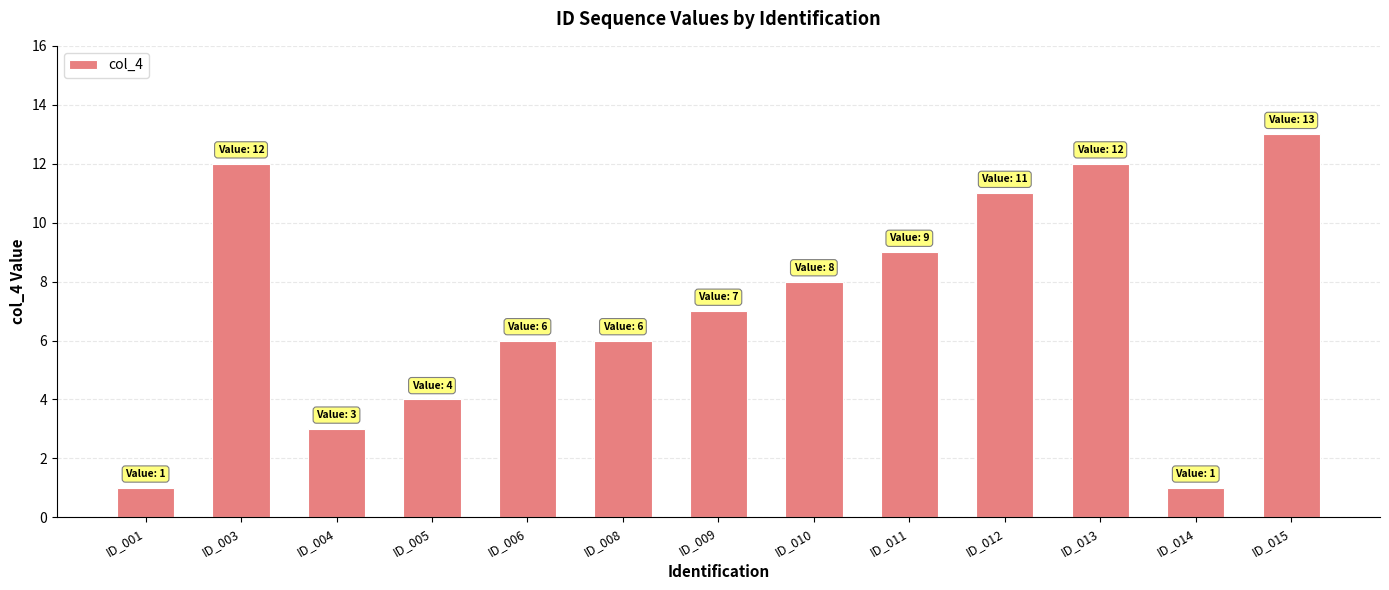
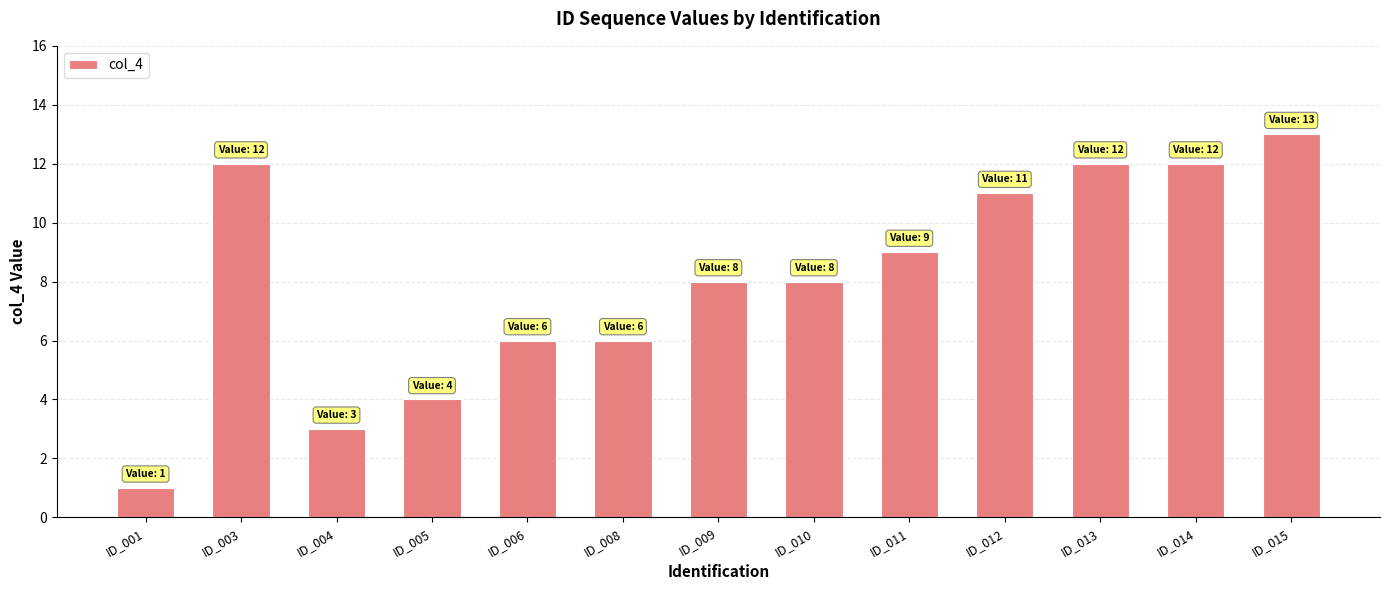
ID_009: 7 -> 8
ID_014: 1 -> 12
